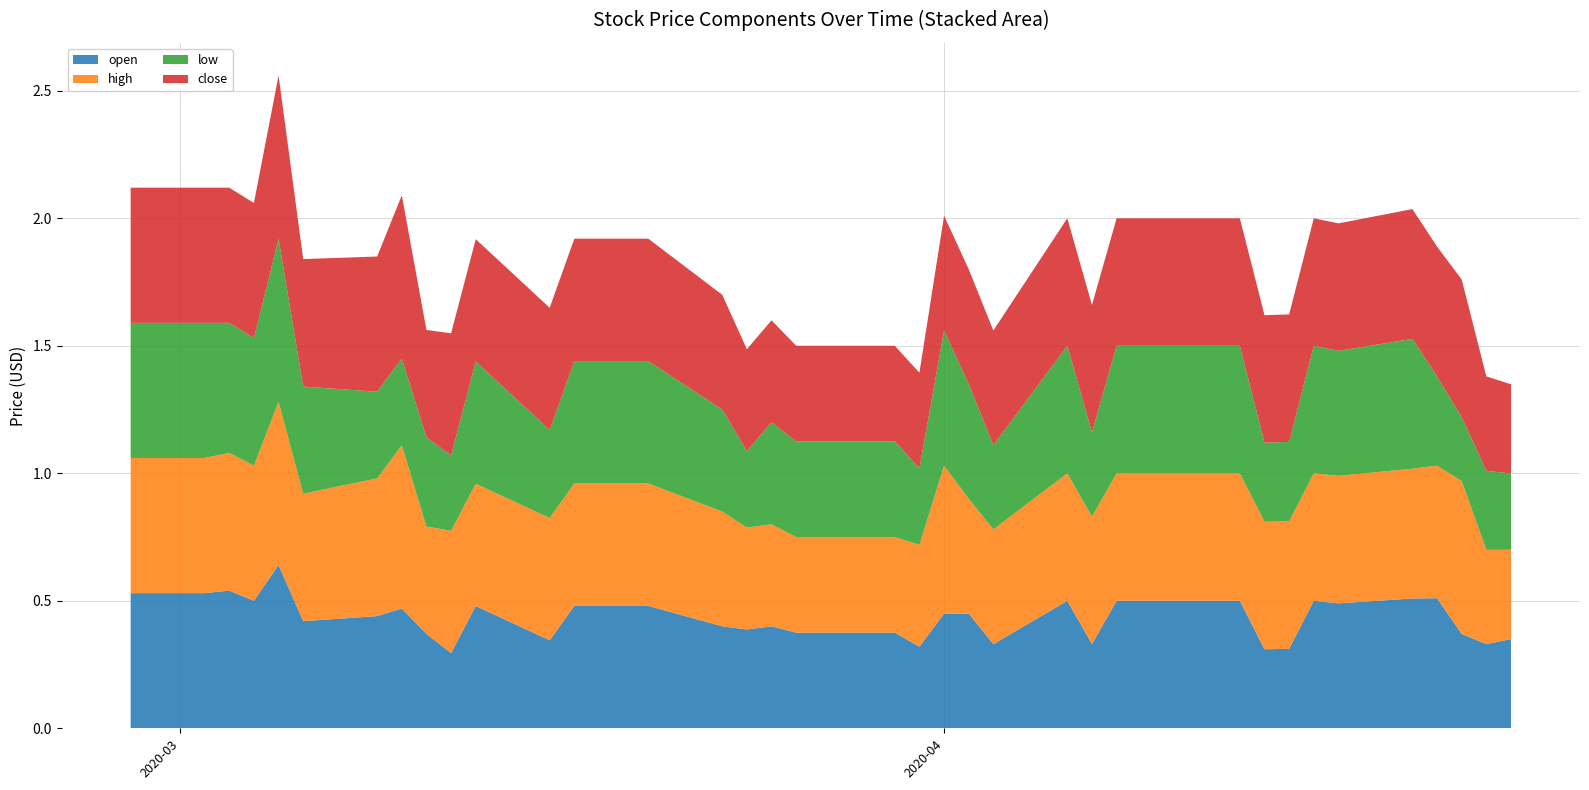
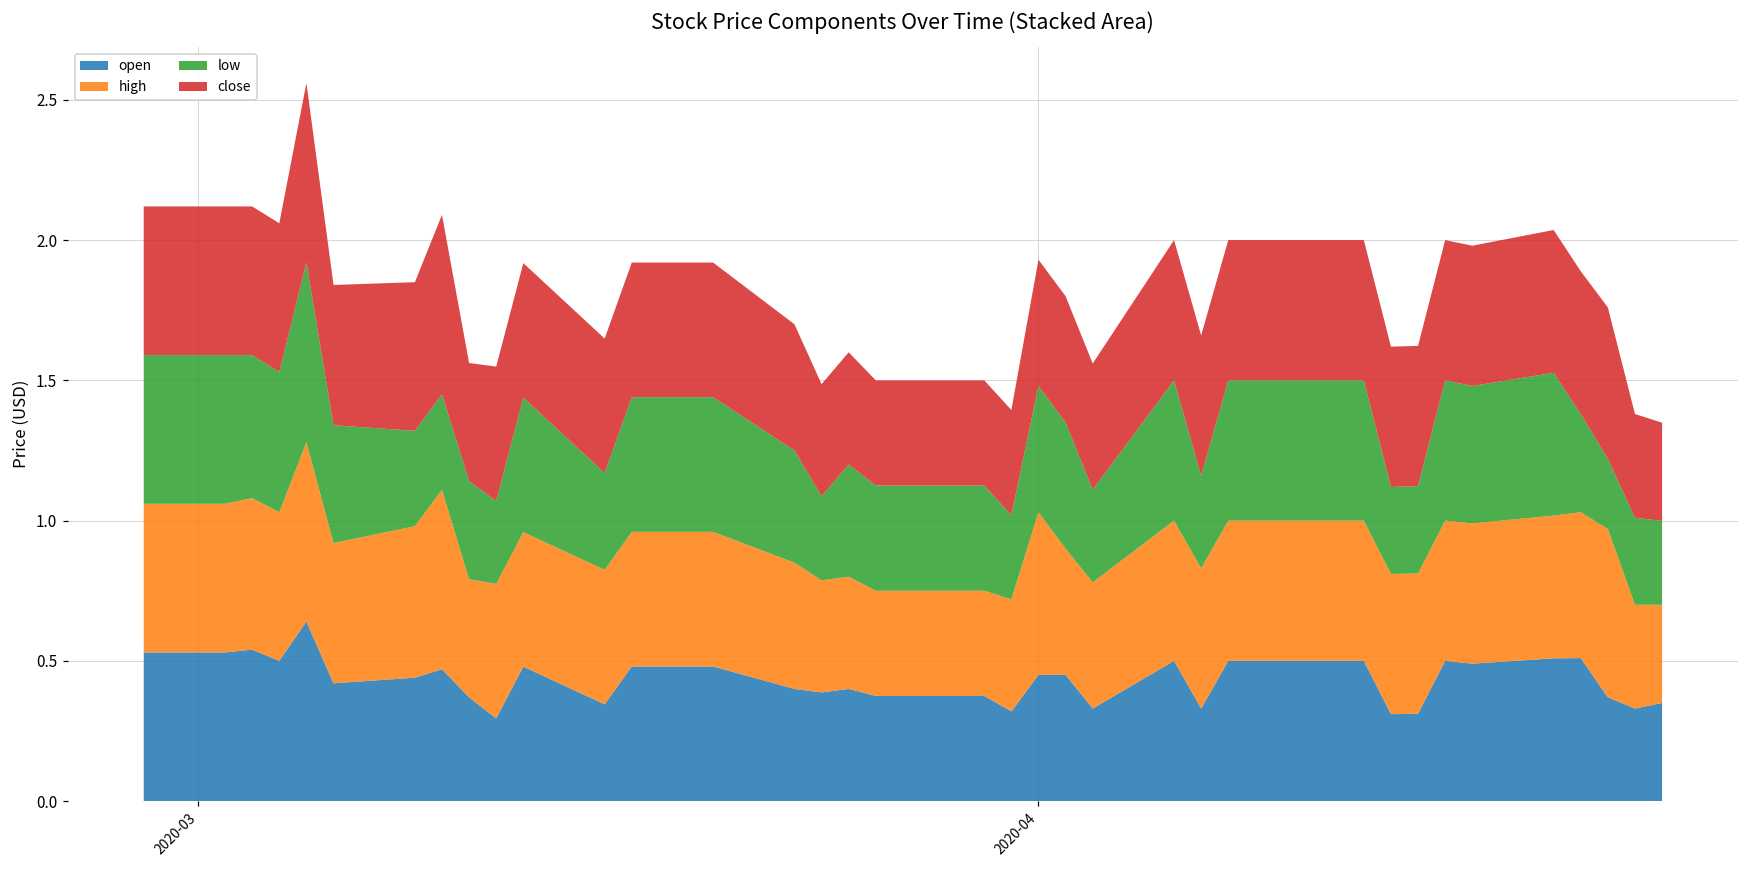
low, 2020-04: 0.53 -> 0.45
